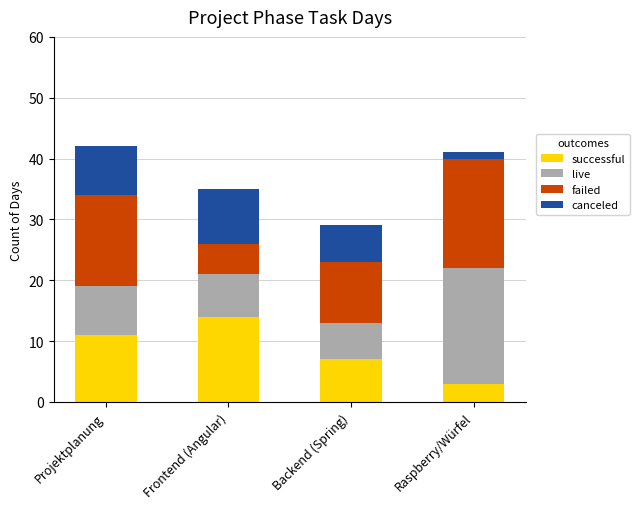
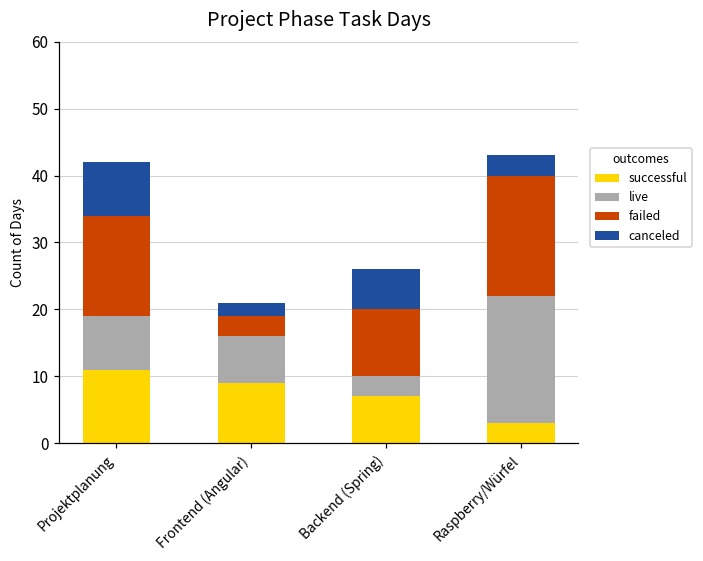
successful, Frontend (Angular): 14 -> 9
failed, Frontend (Angular): 5 -> 3
canceled, Frontend (Angular): 9 -> 2
live, Backend (Spring): 6 -> 3
canceled, Raspberry/Würfel: 1 -> 3
